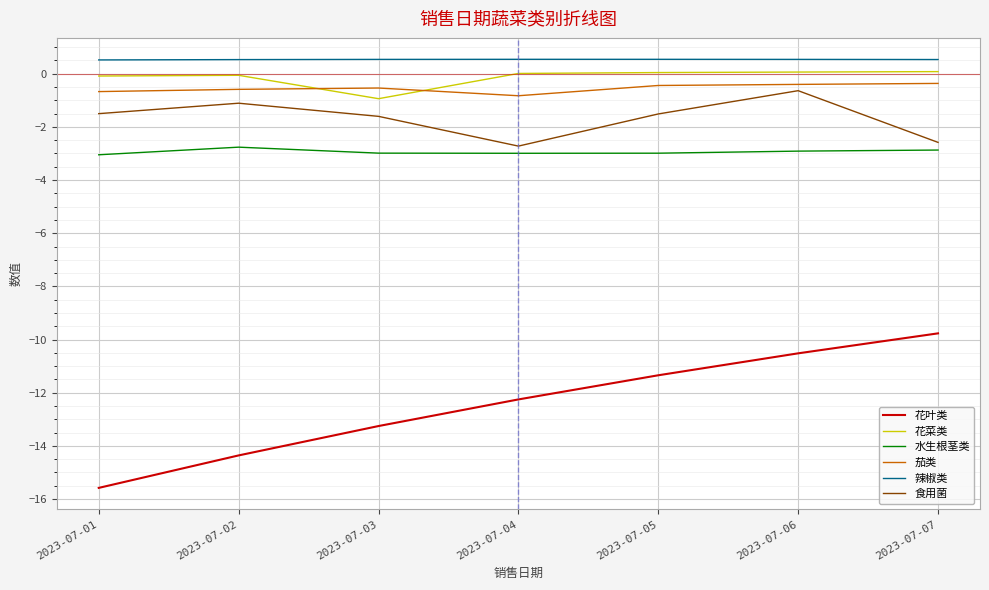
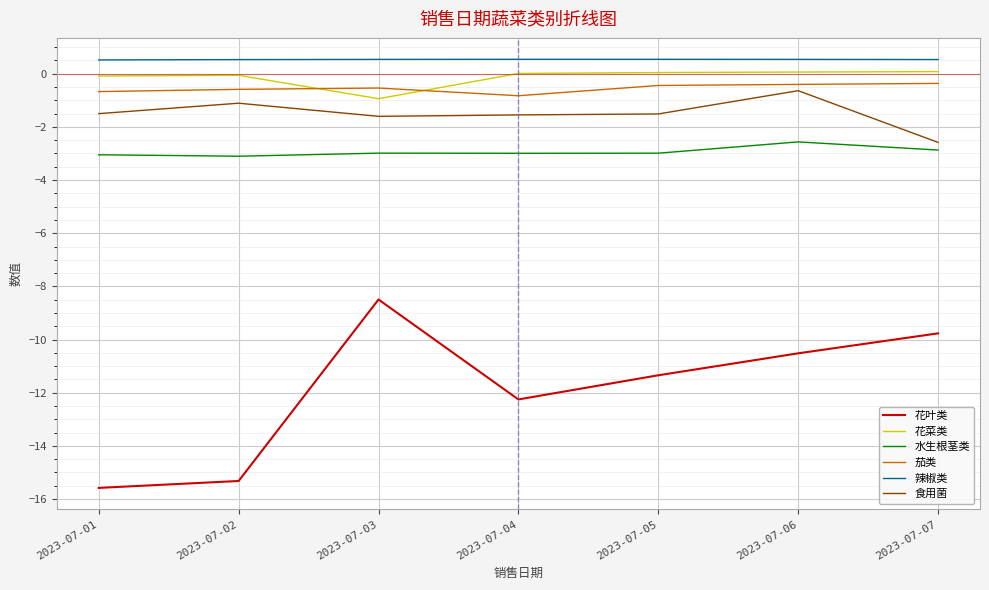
花叶类, 2023-07-02: -14.4 -> -15.3
水生根茎类, 2023-07-02: -2.8 -> -3.1
花叶类, 2023-07-03: -13.3 -> -8.5
食用菌, 2023-07-04: -2.7 -> -1.5
水生根茎类, 2023-07-06: -2.9 -> -2.6
